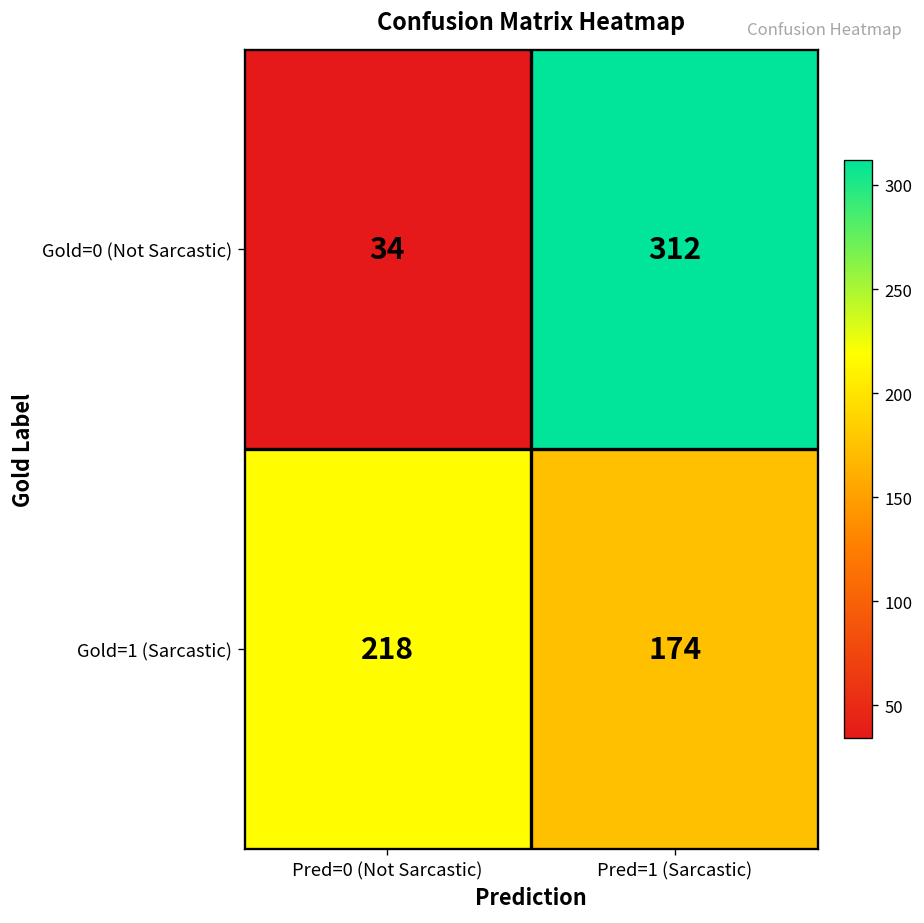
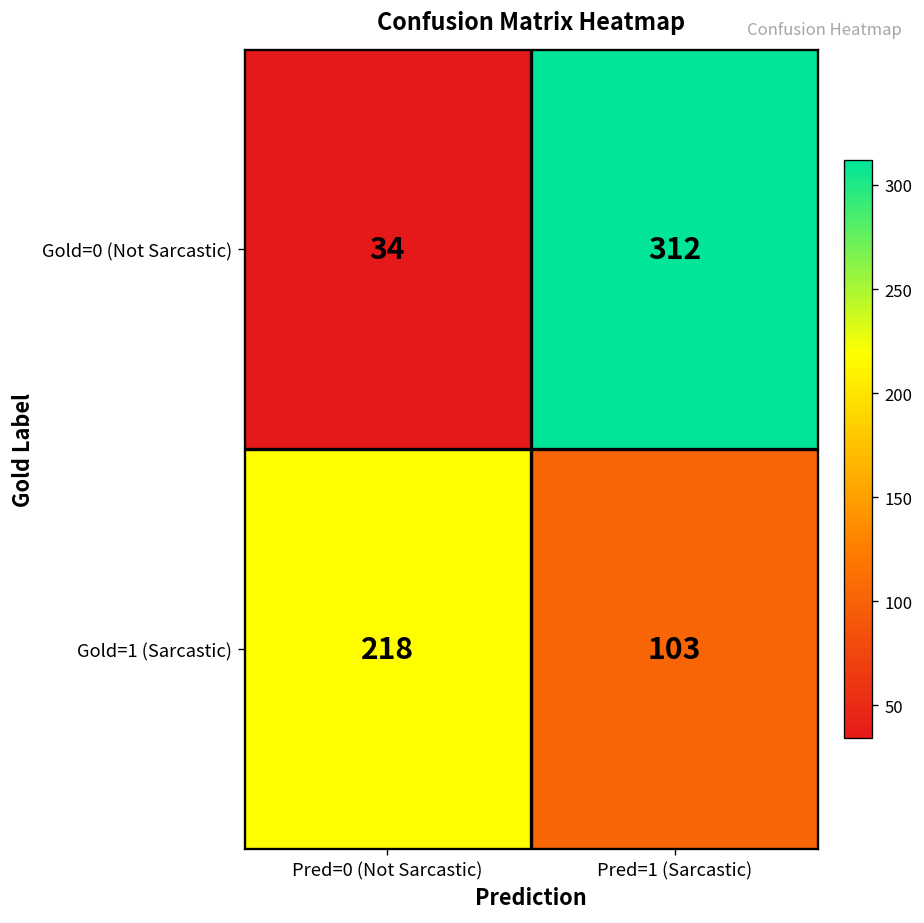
Gold=1 (Sarcastic), Pred=1 (Sarcastic): 174 -> 103
